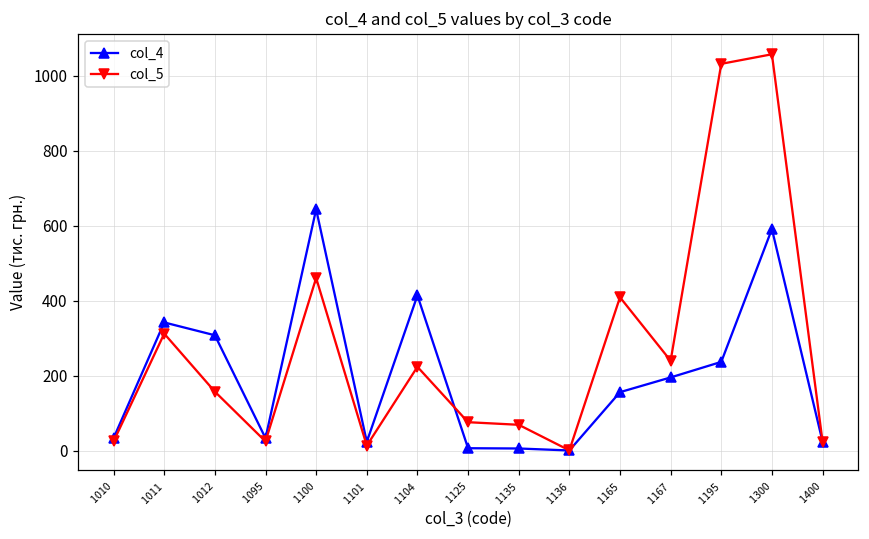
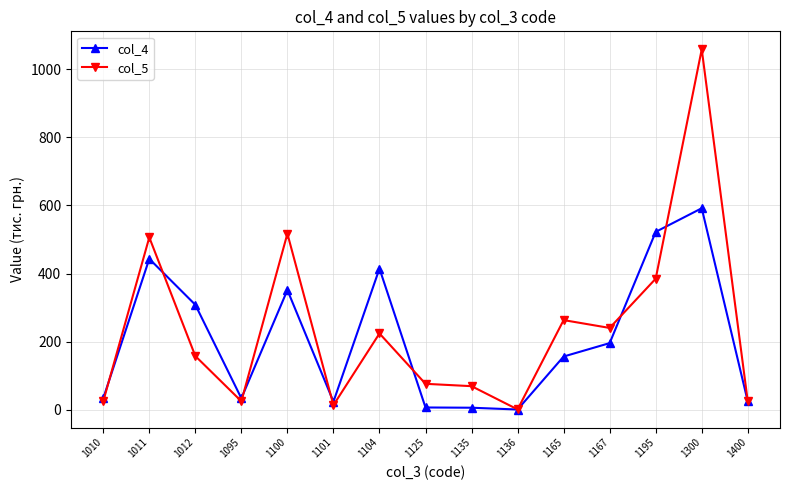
col_4, 1011: 340 -> 440
col_5, 1011: 310 -> 510
col_4, 1100: 640 -> 350
col_5, 1100: 460 -> 520
col_5, 1165: 410 -> 260
col_4, 1195: 240 -> 520
col_5, 1195: 1030 -> 390
